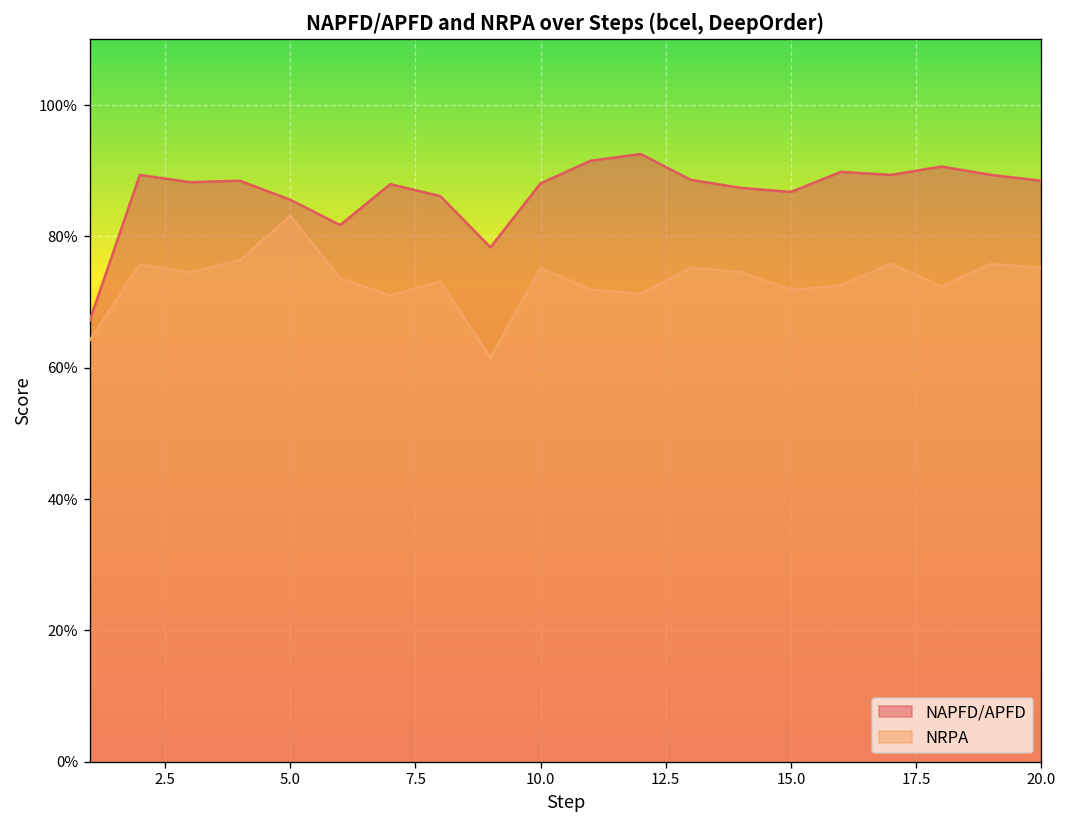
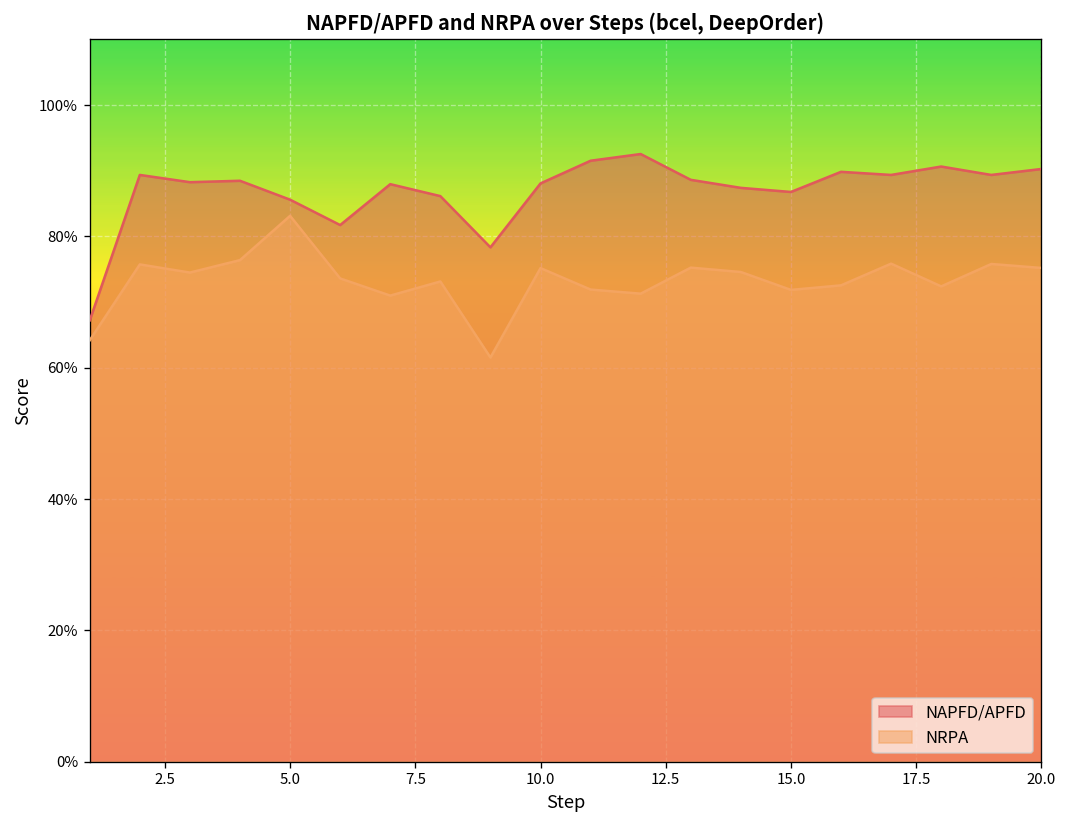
NAPFD/APFD, 20.0: 88% -> 90%
